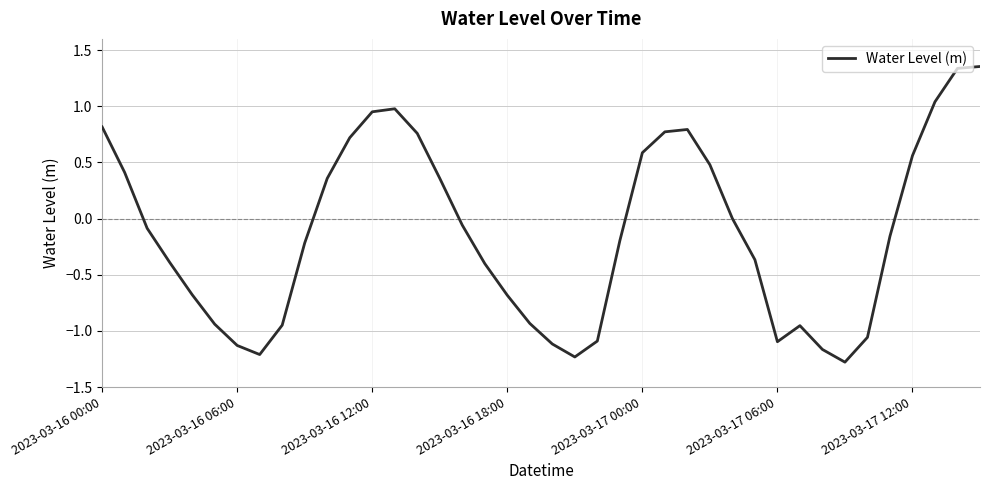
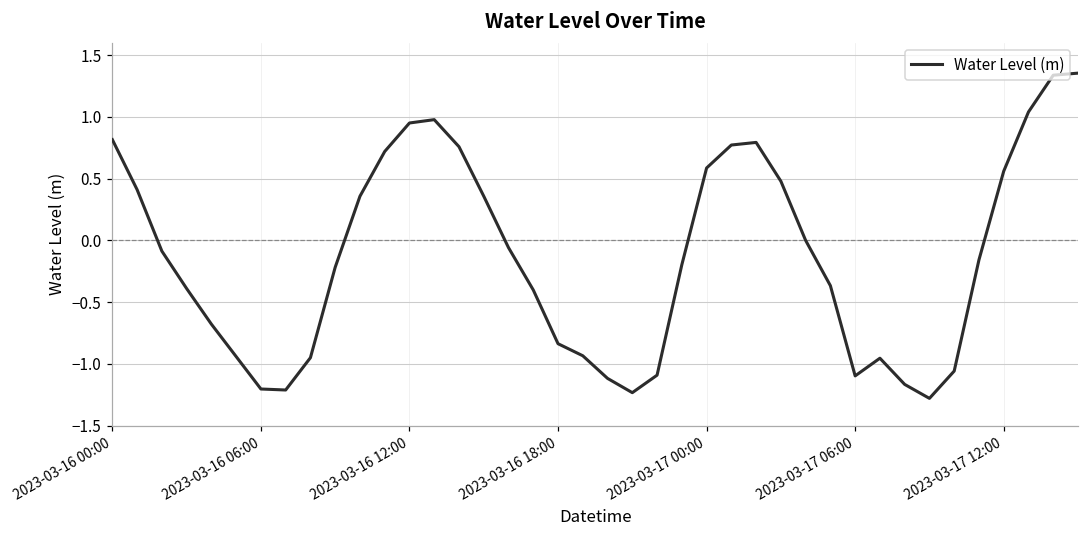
2023-03-16 06:00: -1.13 -> -1.20
2023-03-16 18:00: -0.68 -> -0.84
